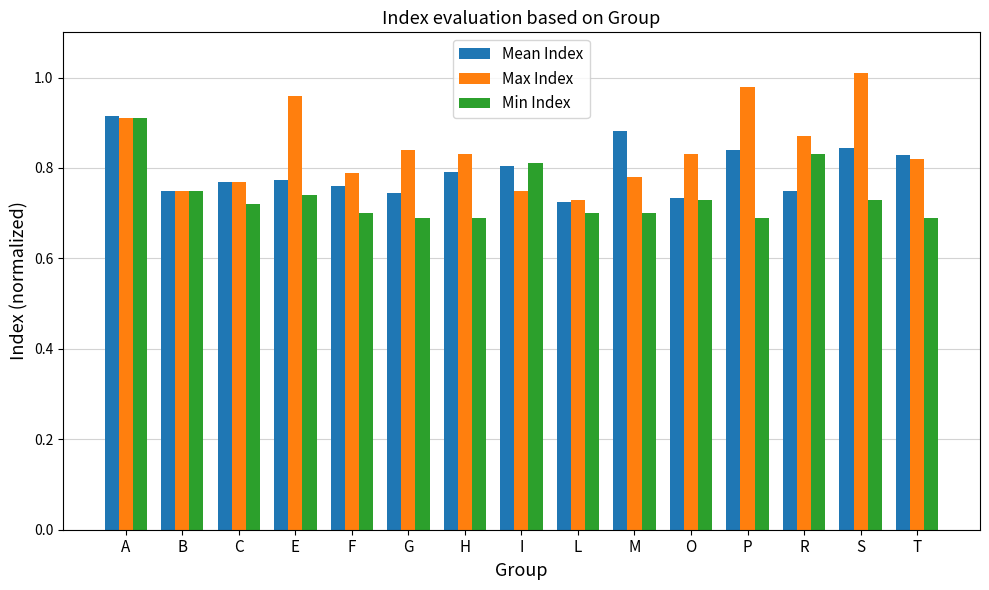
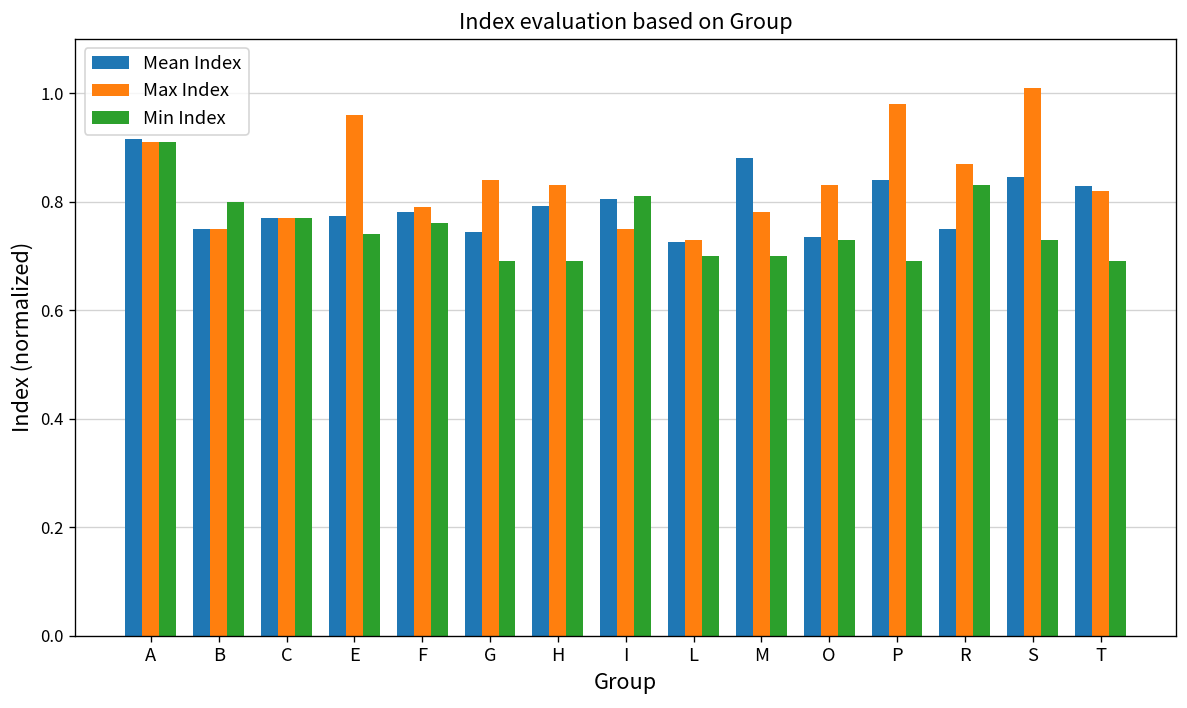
Min Index, B: 0.75 -> 0.80
Min Index, C: 0.72 -> 0.77
Mean Index, F: 0.76 -> 0.78
Min Index, F: 0.70 -> 0.76
